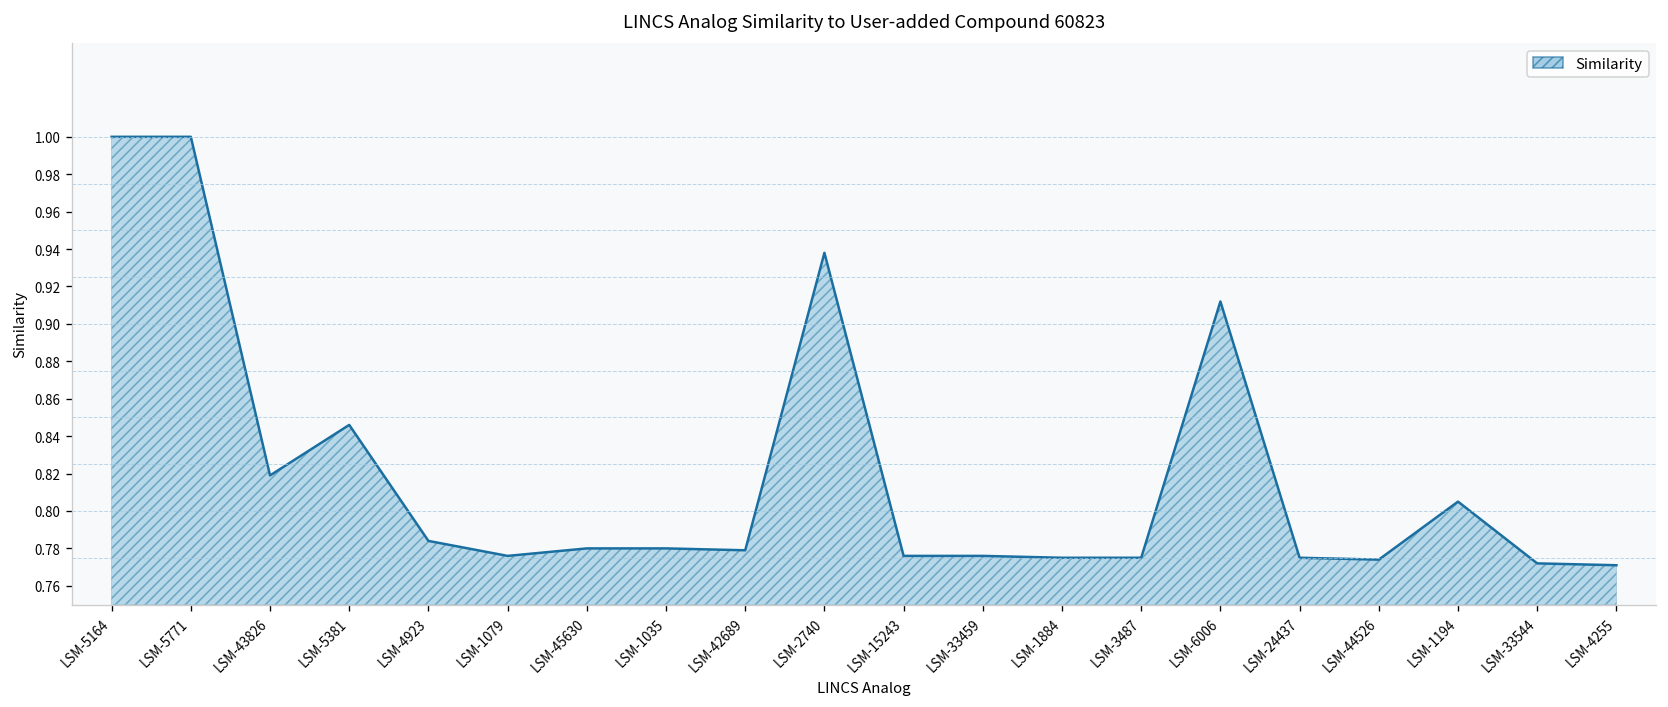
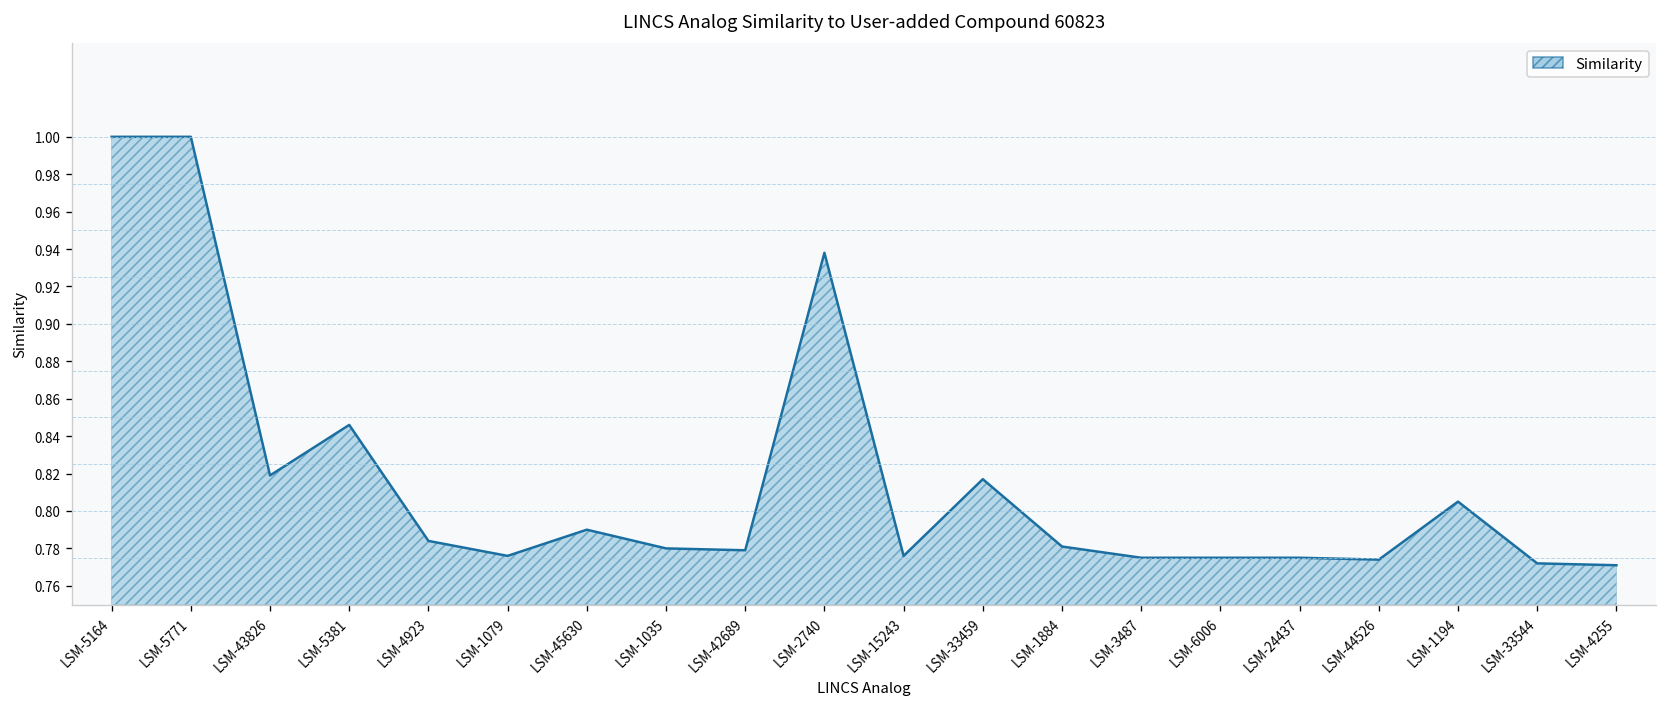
LSM-45630: 0.78 -> 0.79
LSM-33459: 0.776 -> 0.817
LSM-1884: 0.775 -> 0.781
LSM-6006: 0.912 -> 0.775
